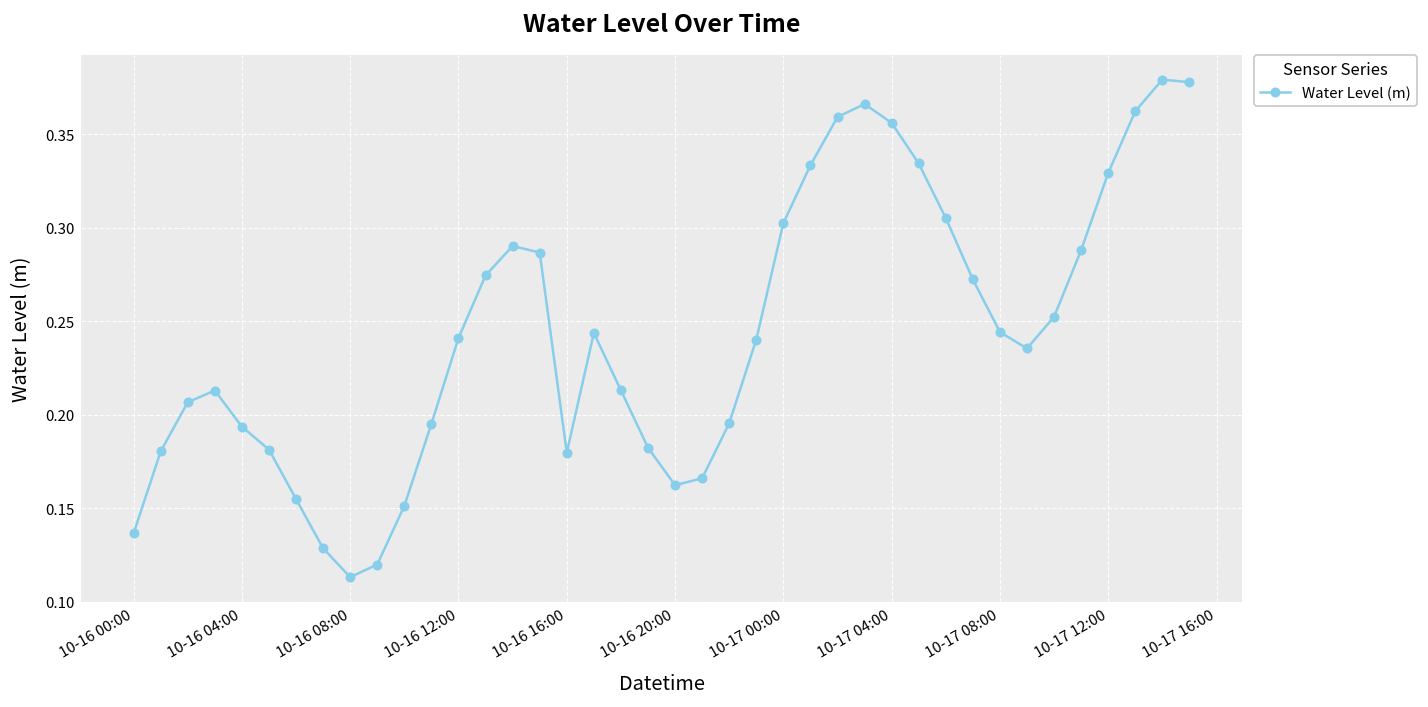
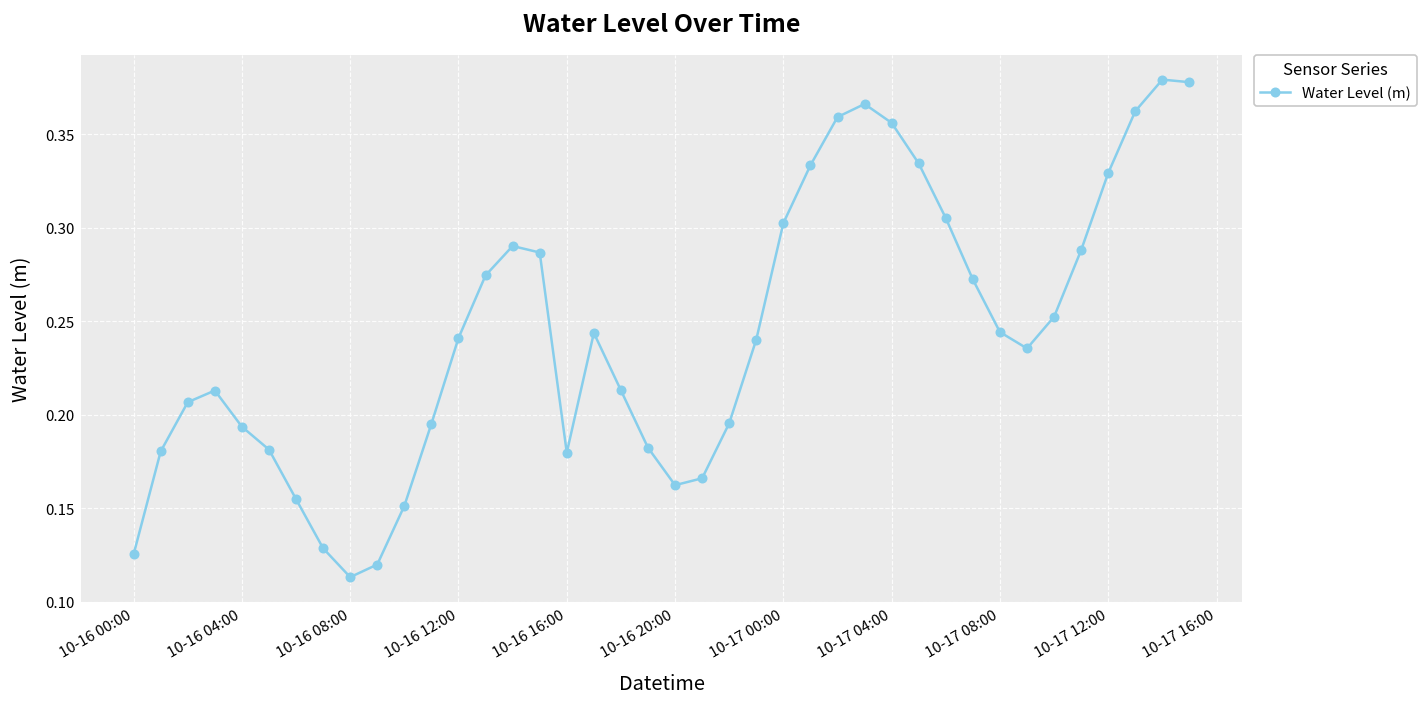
10-16 00:00: 0.137 -> 0.125
